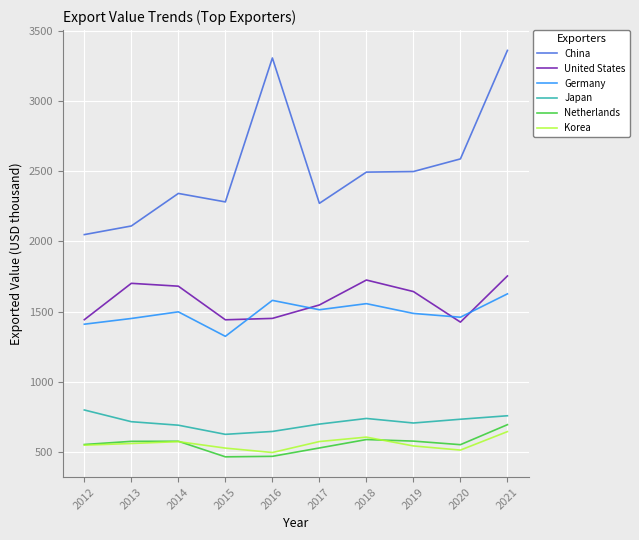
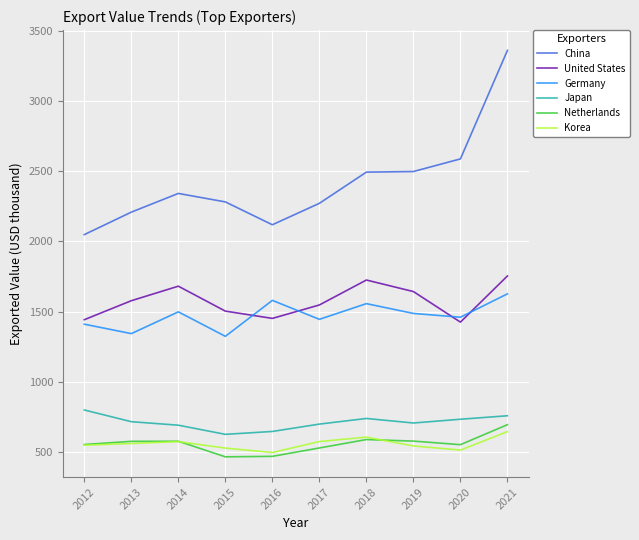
China, 2013: 2110 -> 2210
United States, 2013: 1700 -> 1580
Germany, 2013: 1450 -> 1340
United States, 2015: 1440 -> 1500
China, 2016: 3310 -> 2120
Germany, 2017: 1510 -> 1440
